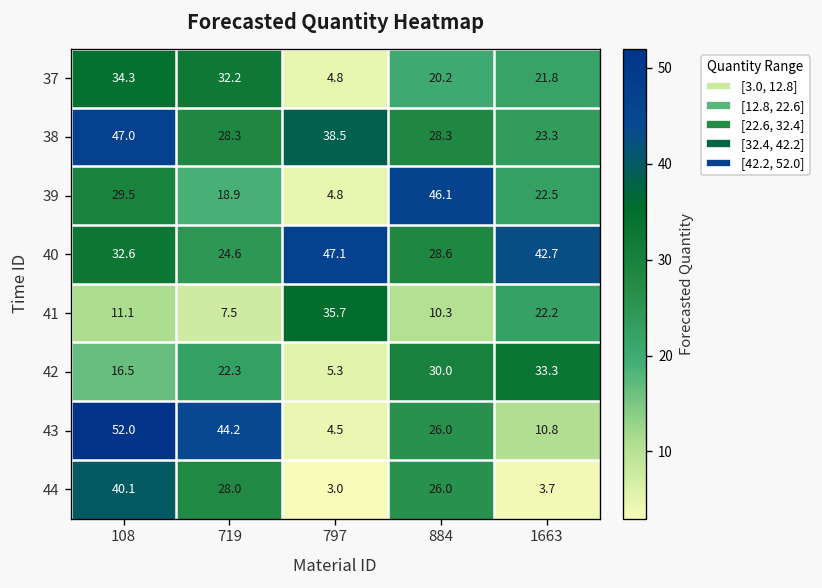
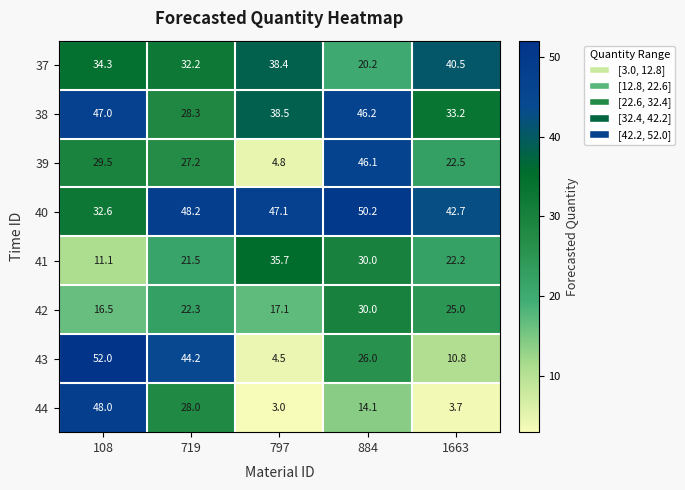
37, 797: 4.8 -> 38.4
37, 1663: 21.8 -> 40.5
38, 884: 28.3 -> 46.2
38, 1663: 23.3 -> 33.2
39, 719: 18.9 -> 27.2
40, 719: 24.6 -> 48.2
40, 884: 28.6 -> 50.2
41, 719: 7.5 -> 21.5
41, 884: 10.3 -> 30.0
42, 797: 5.3 -> 17.1
42, 1663: 33.3 -> 25.0
44, 108: 40.1 -> 48.0
44, 884: 26.0 -> 14.1
